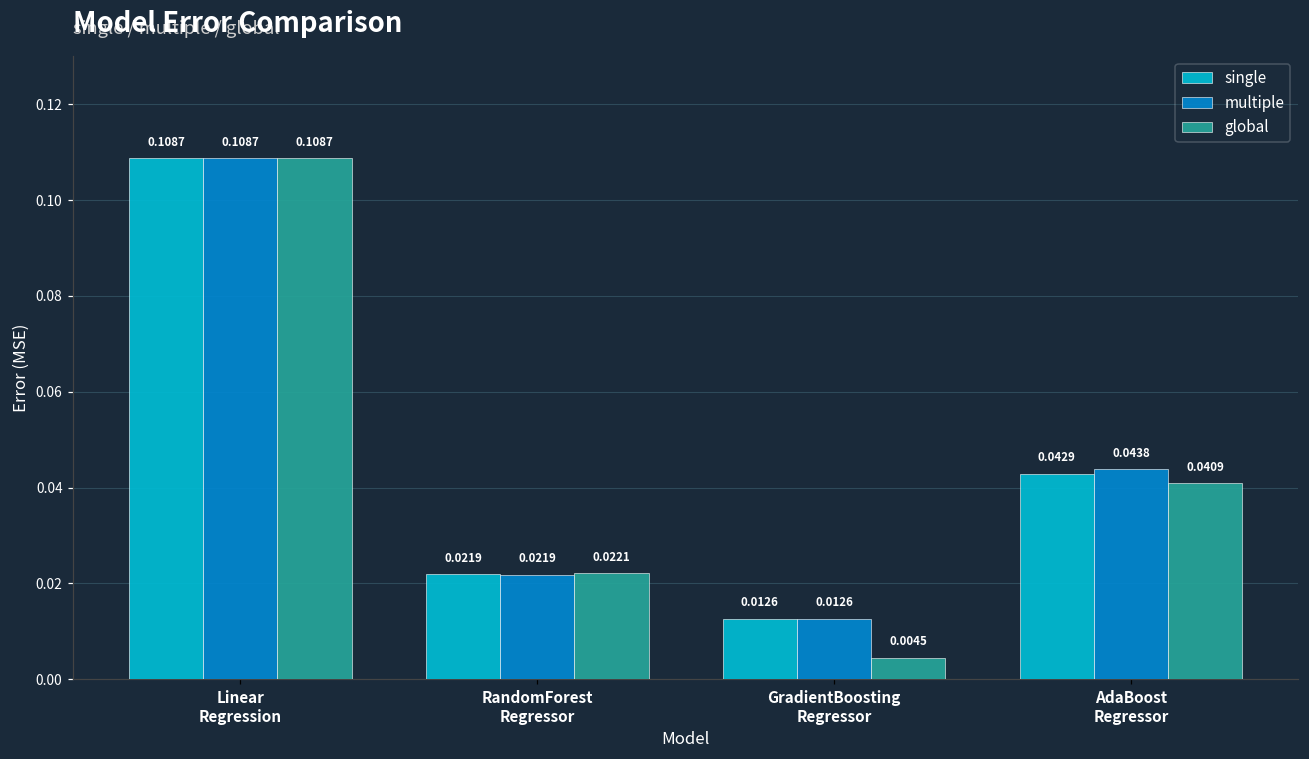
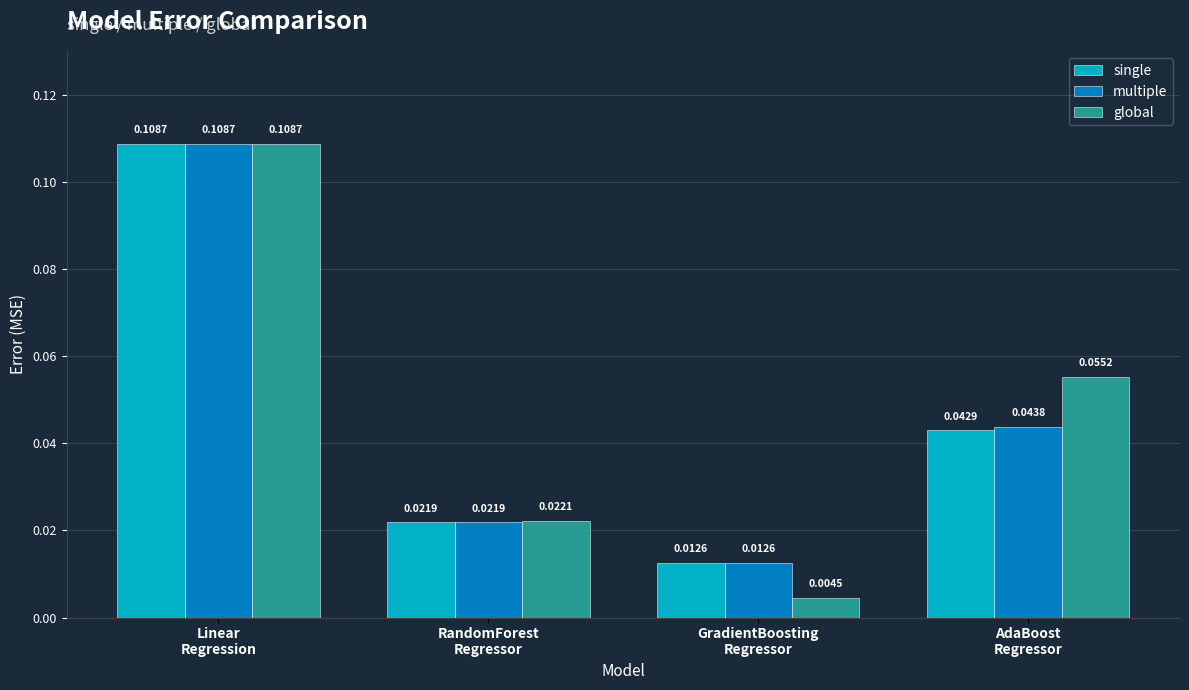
global, AdaBoost Regressor: 0.0409 -> 0.0552
